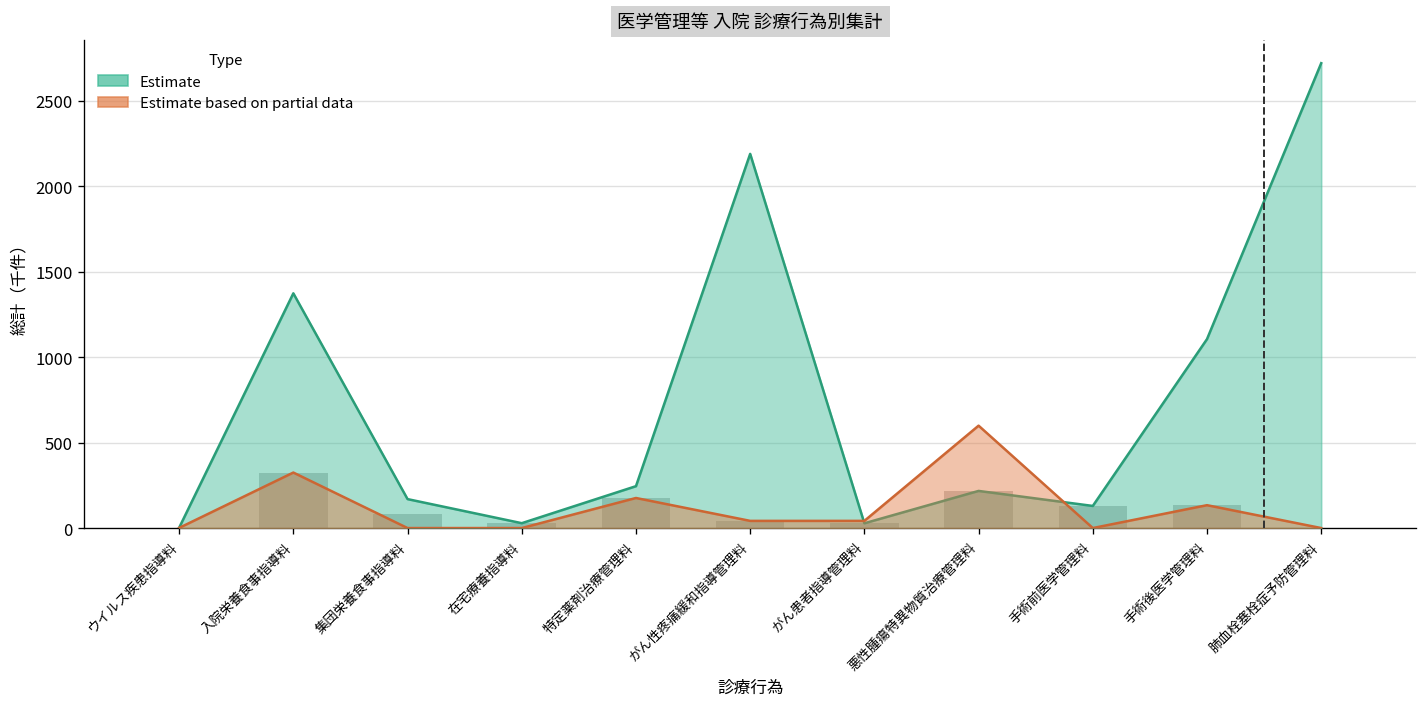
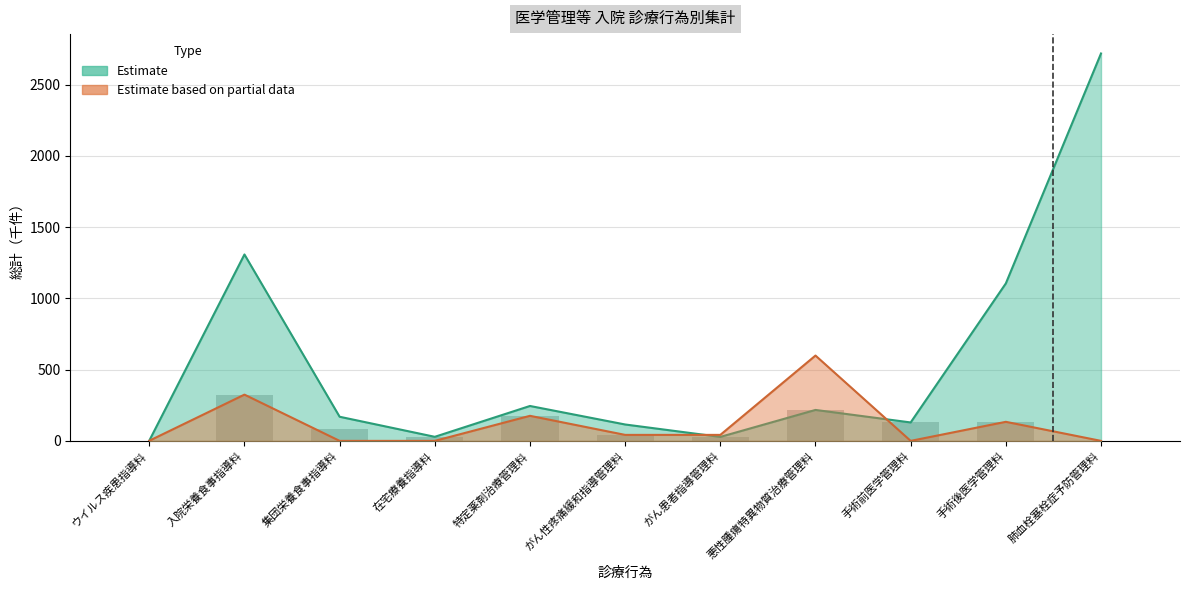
Estimate, 入院栄養食事指導料: 1370 -> 1310
Estimate, がん性疼痛緩和指導管理料: 2190 -> 120
